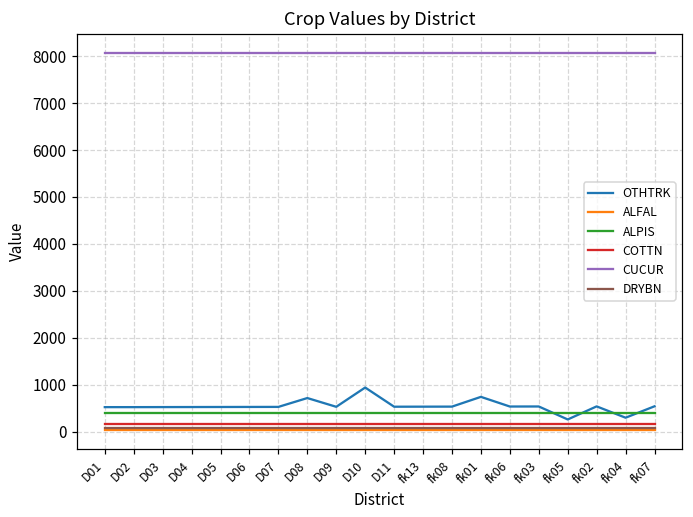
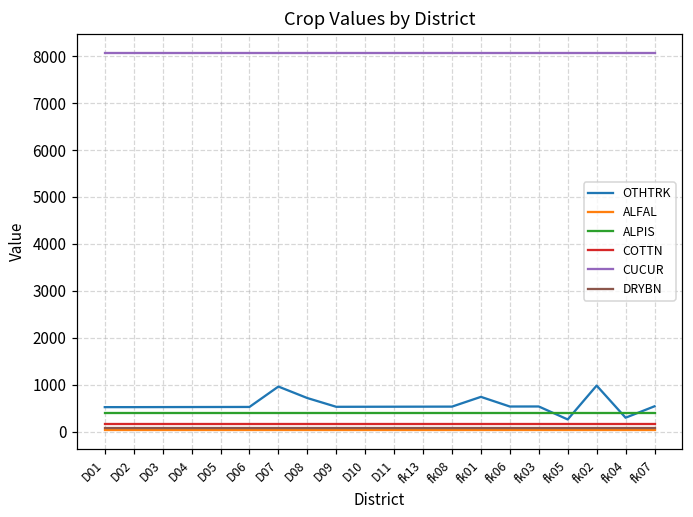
OTHTRK, D07: 500 -> 1000
OTHTRK, D10: 900 -> 500
OTHTRK, fk02: 500 -> 1000
